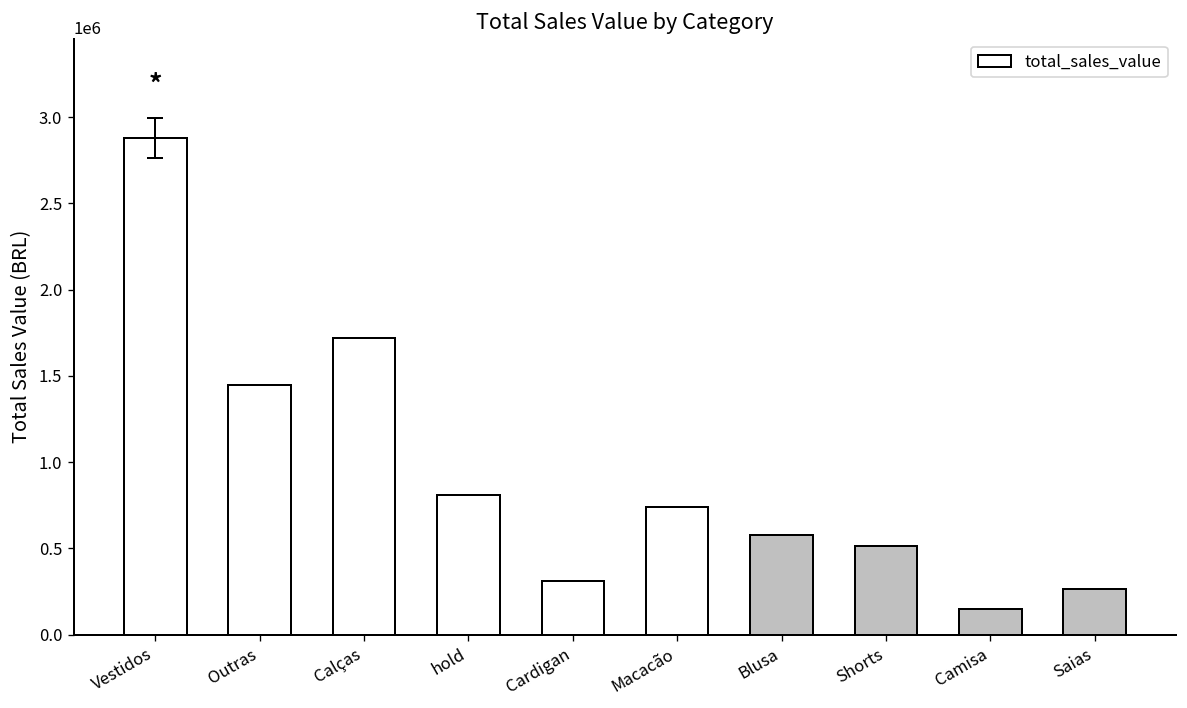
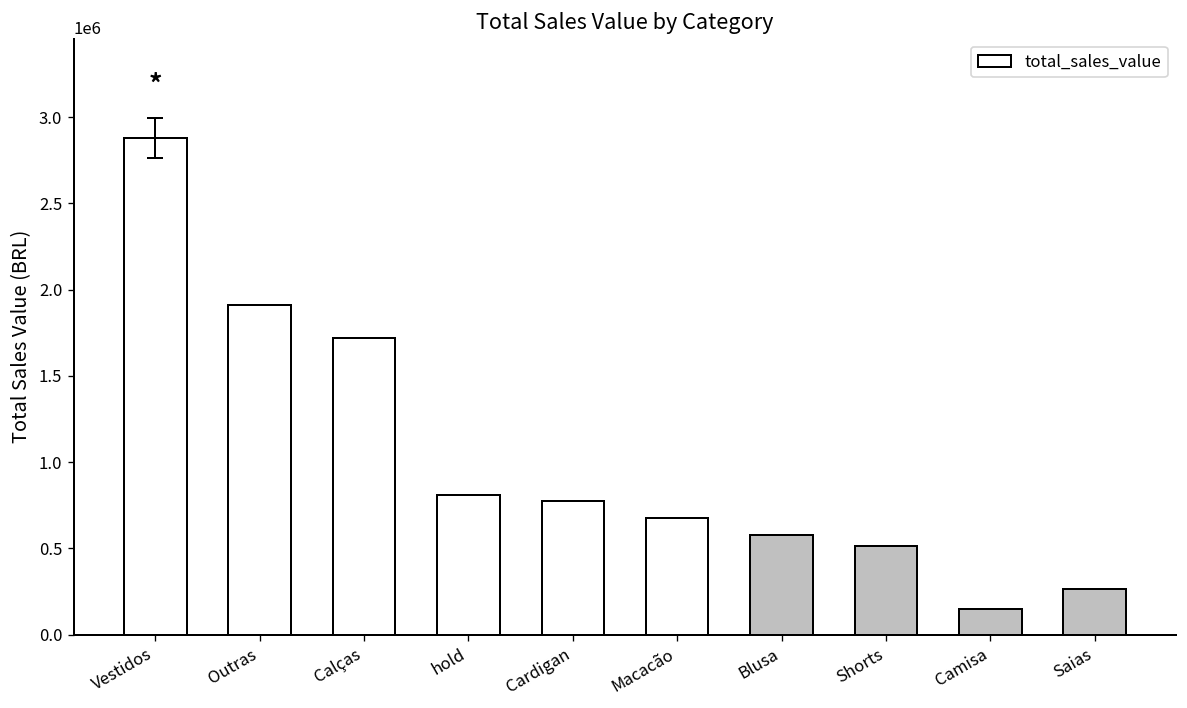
total_sales_value, Outras: 1450000 -> 1910000
total_sales_value, Cardigan: 310000 -> 770000
total_sales_value, Macacão: 740000 -> 680000
